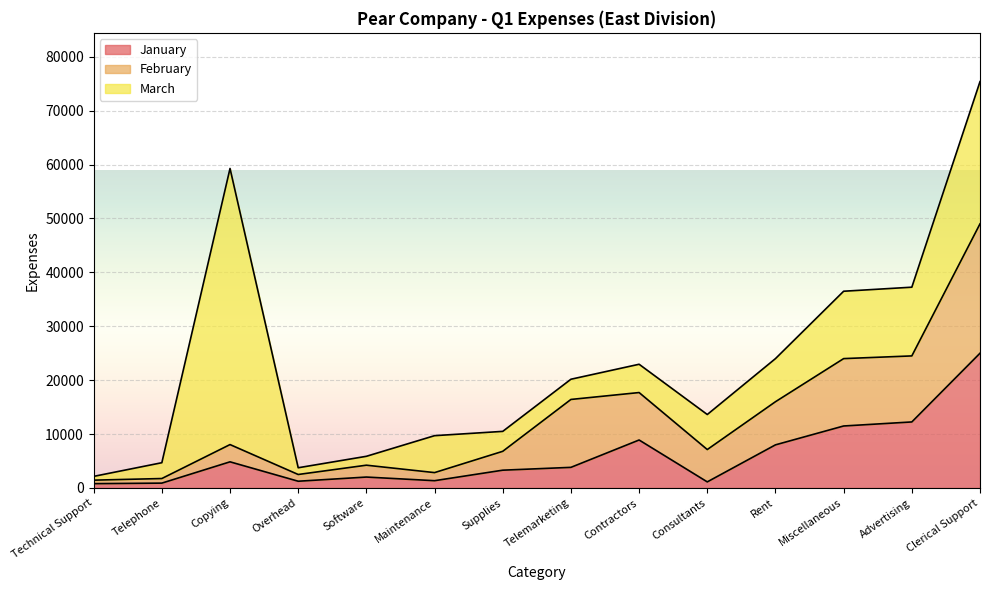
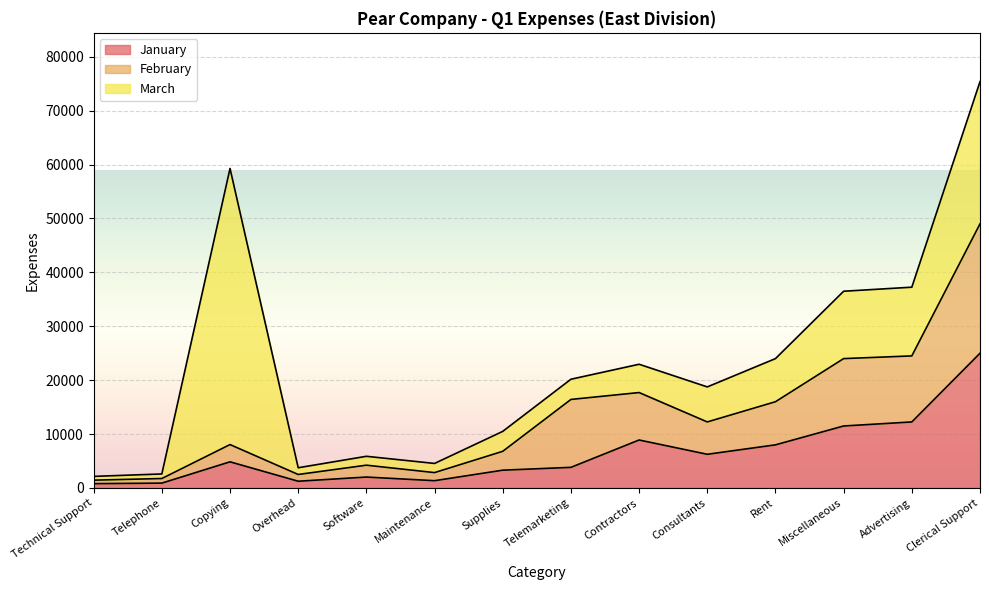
March, Telephone: 3000 -> 1000
March, Maintenance: 7000 -> 2000
January, Consultants: 1000 -> 6000
